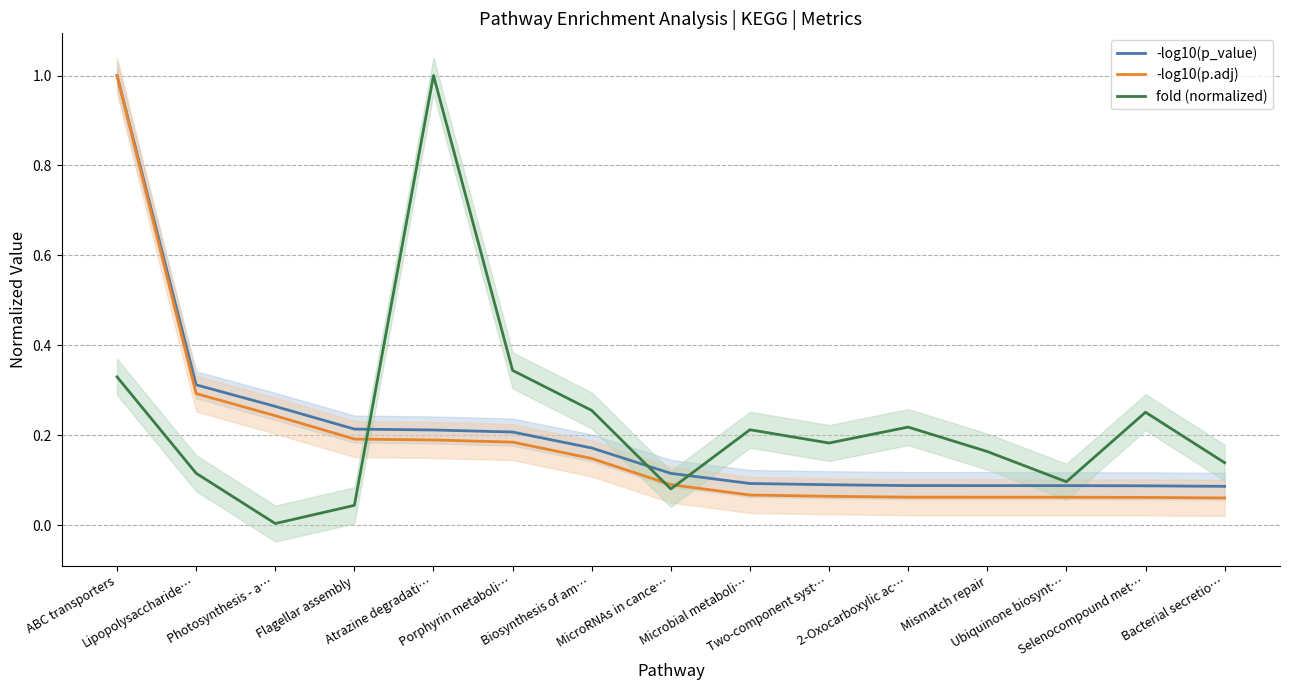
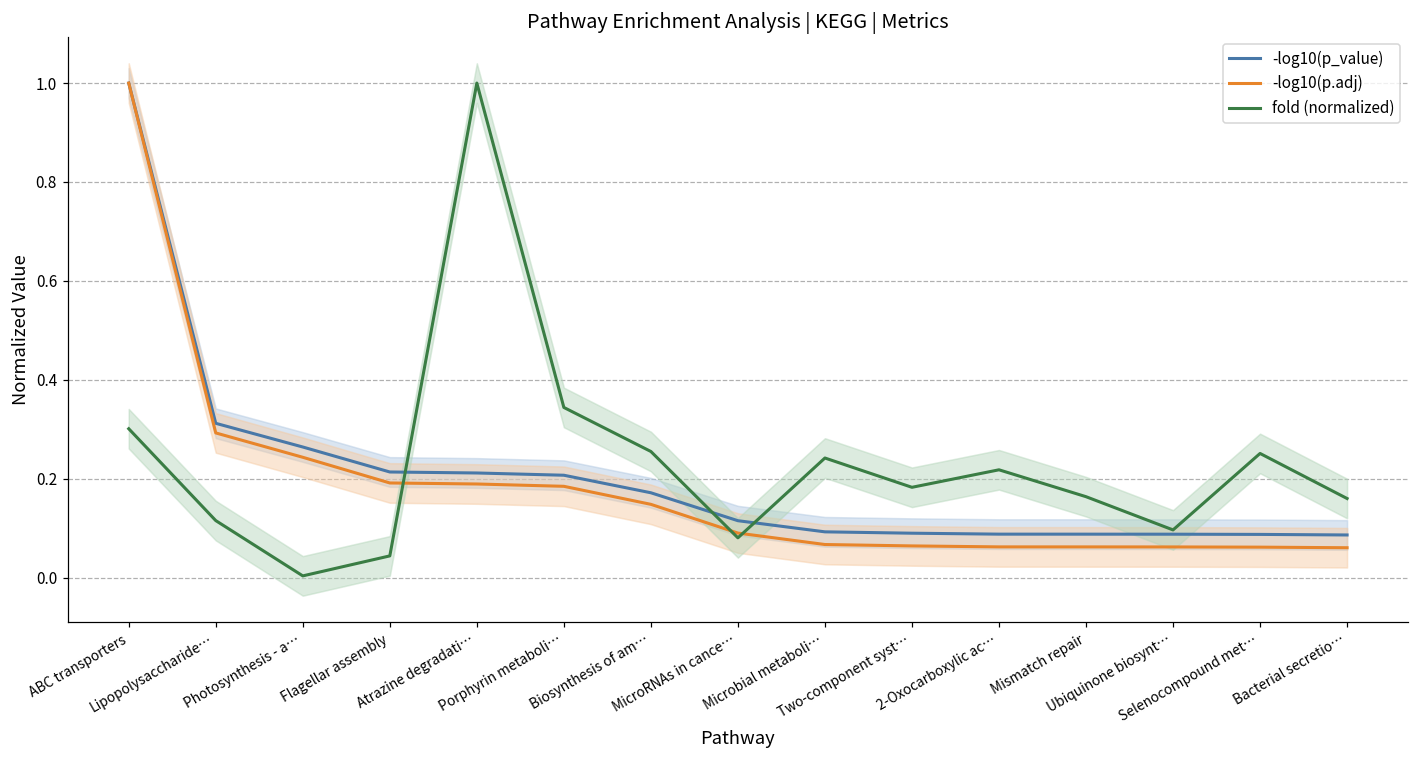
fold (normalized), ABC transporters: 0.33 -> 0.30
fold (normalized), Microbial metaboli…: 0.21 -> 0.24
fold (normalized), Bacterial secretio…: 0.14 -> 0.16
